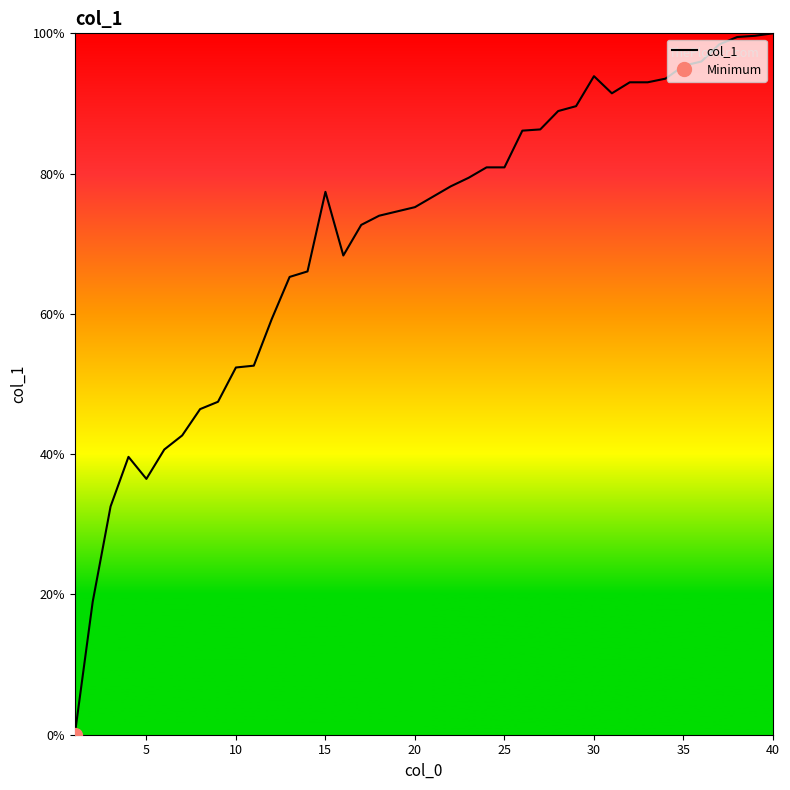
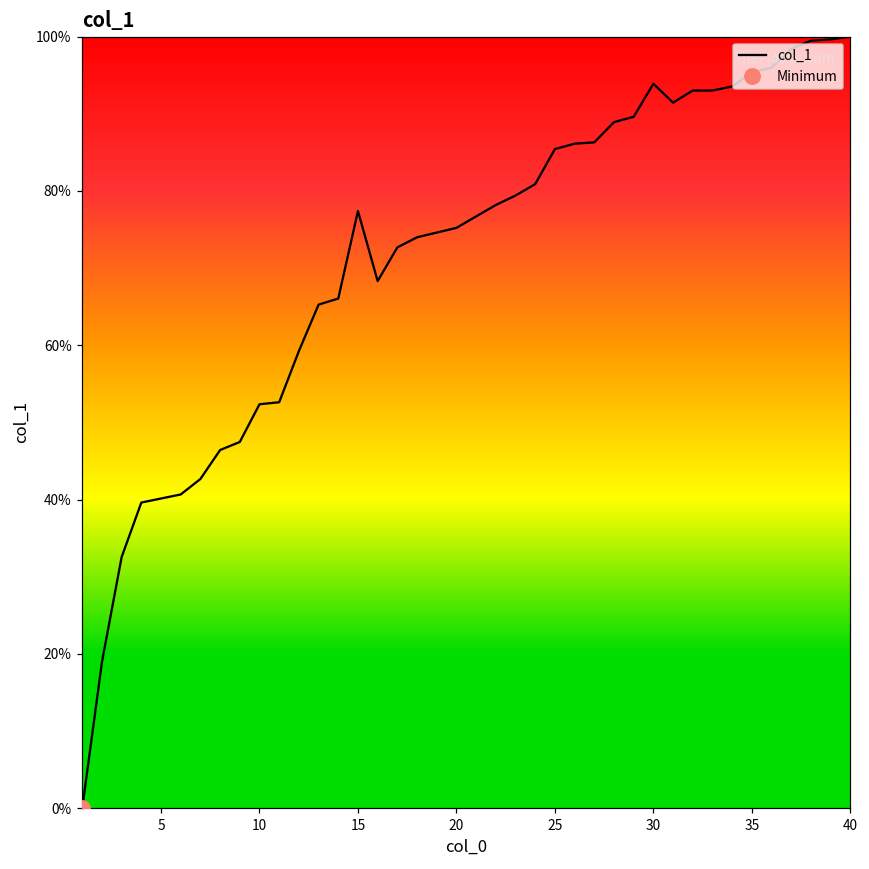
col_1, 5: 36% -> 40%
col_1, 25: 81% -> 85%
